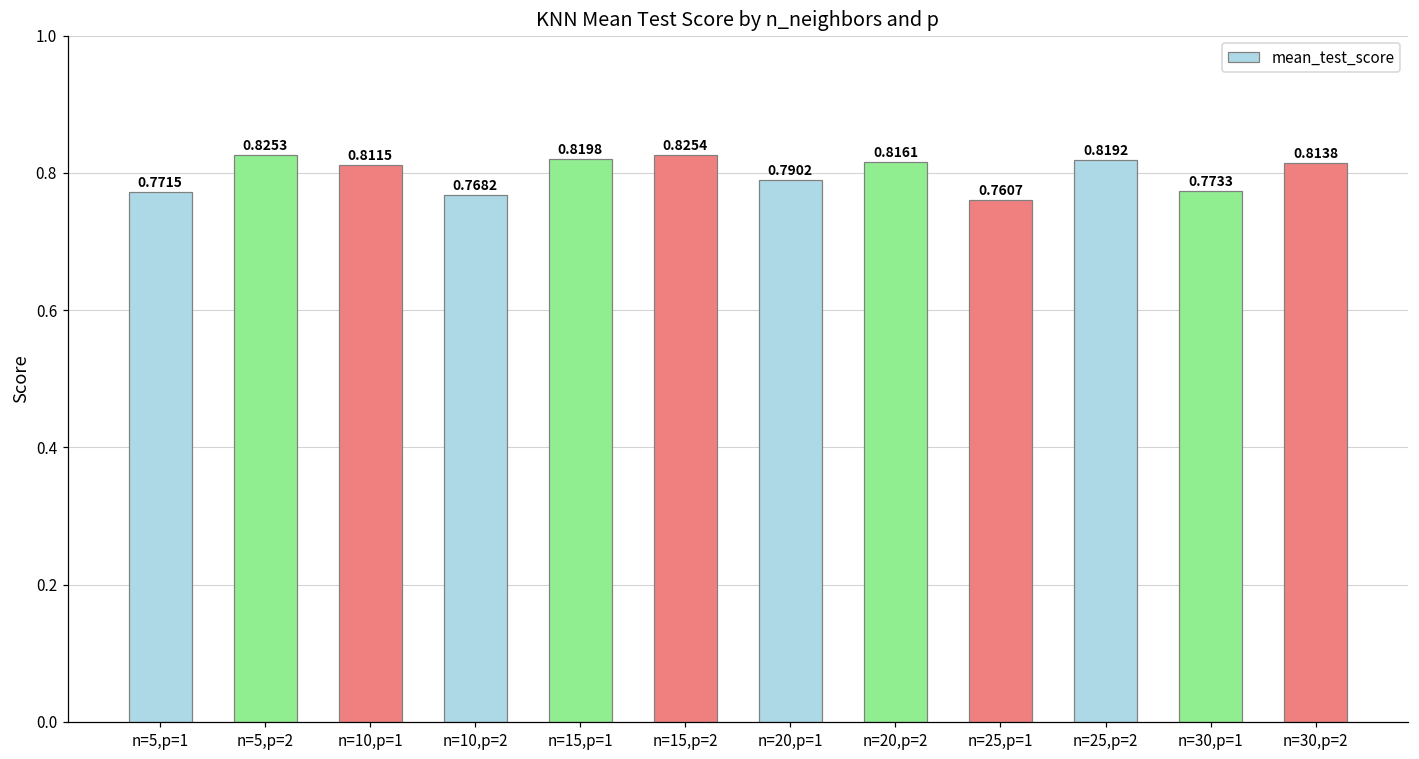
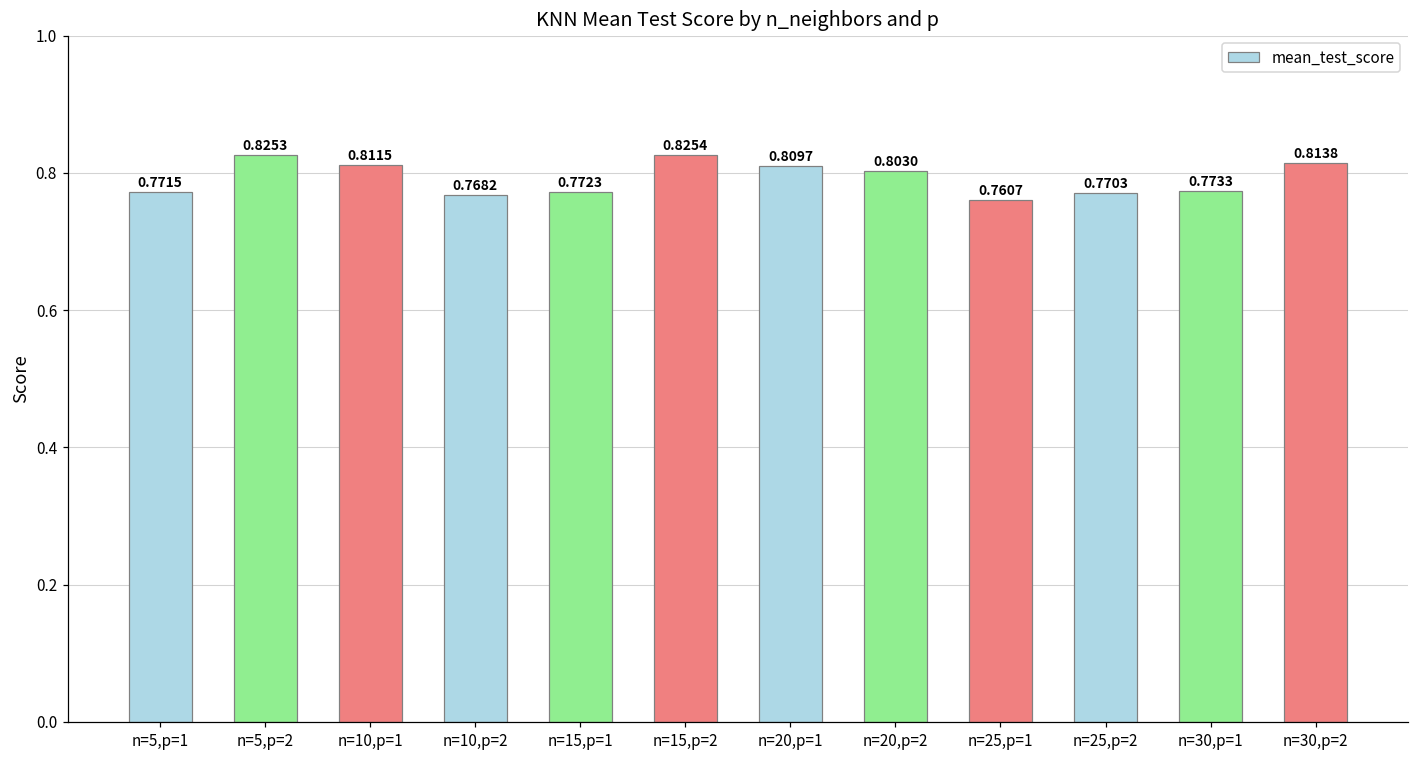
n=15,p=1: 0.8198 -> 0.7723
n=20,p=1: 0.7902 -> 0.8097
n=20,p=2: 0.8161 -> 0.8030
n=25,p=2: 0.8192 -> 0.7703
